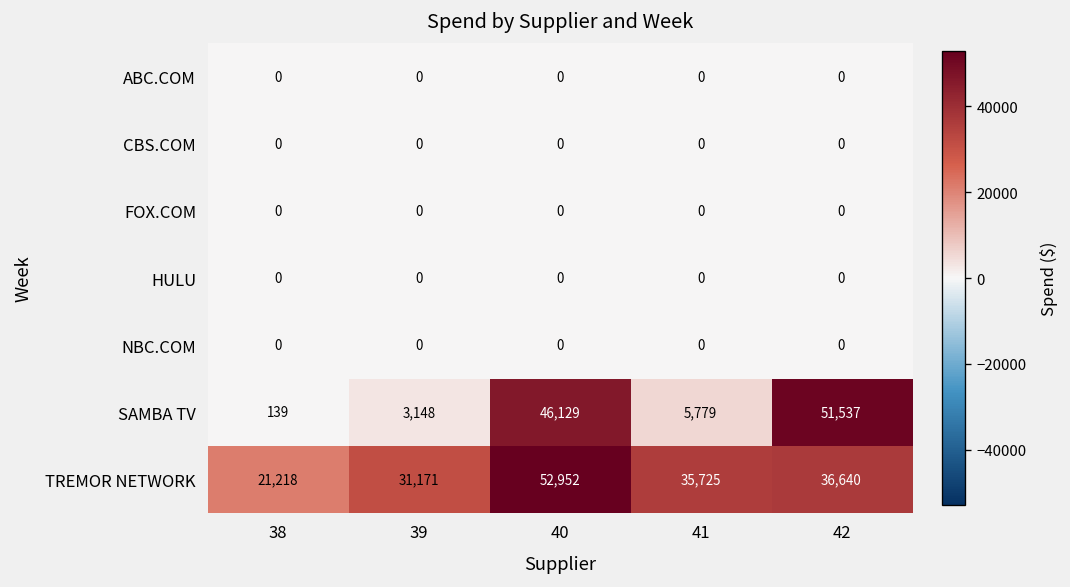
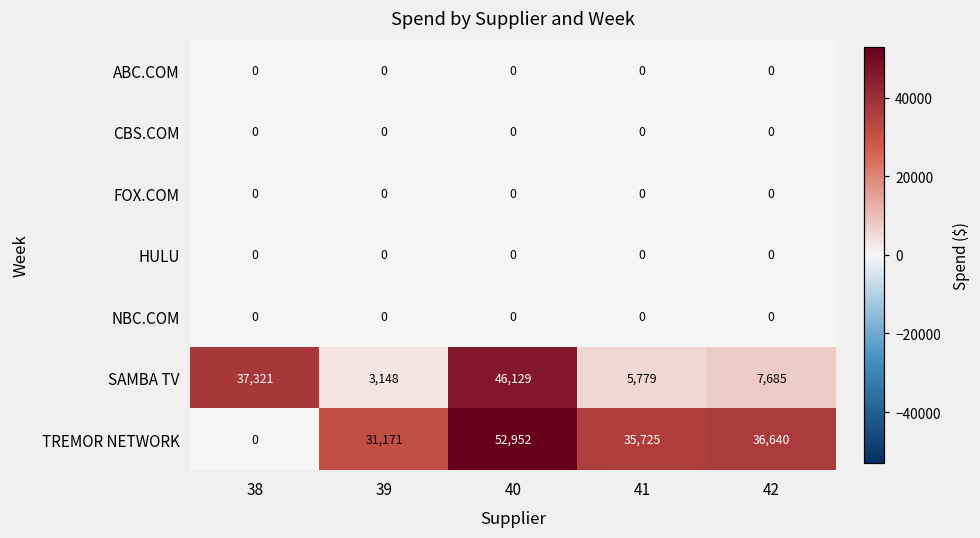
SAMBA TV, 38: 139 -> 37,321
SAMBA TV, 42: 51,537 -> 7,685
TREMOR NETWORK, 38: 21,218 -> 0
